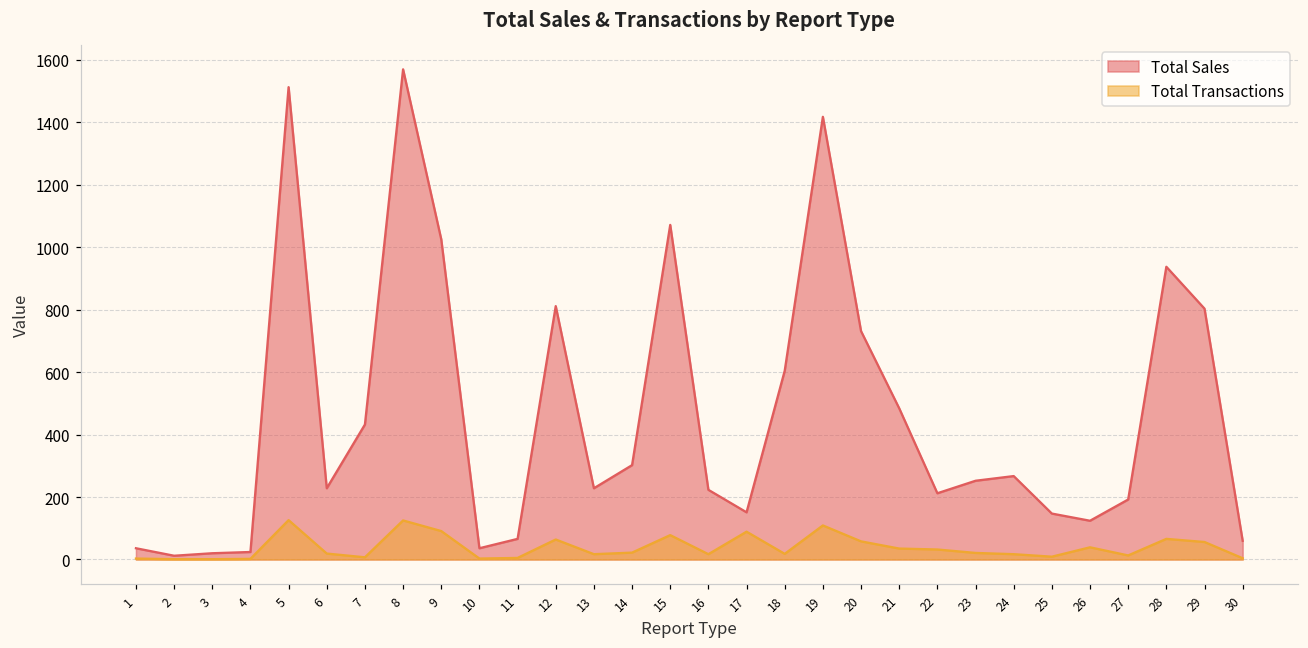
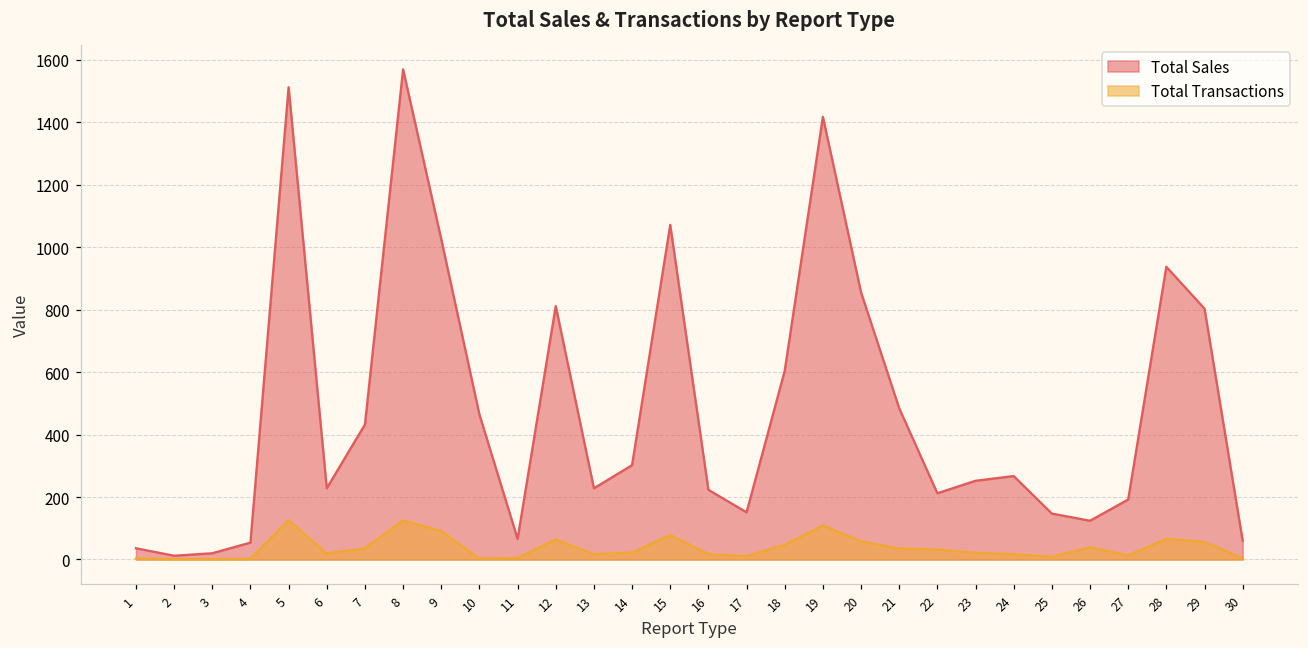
Total Sales, 4: 20 -> 50
Total Transactions, 7: 10 -> 40
Total Sales, 10: 40 -> 460
Total Transactions, 17: 90 -> 10
Total Transactions, 18: 20 -> 50
Total Sales, 20: 730 -> 860
